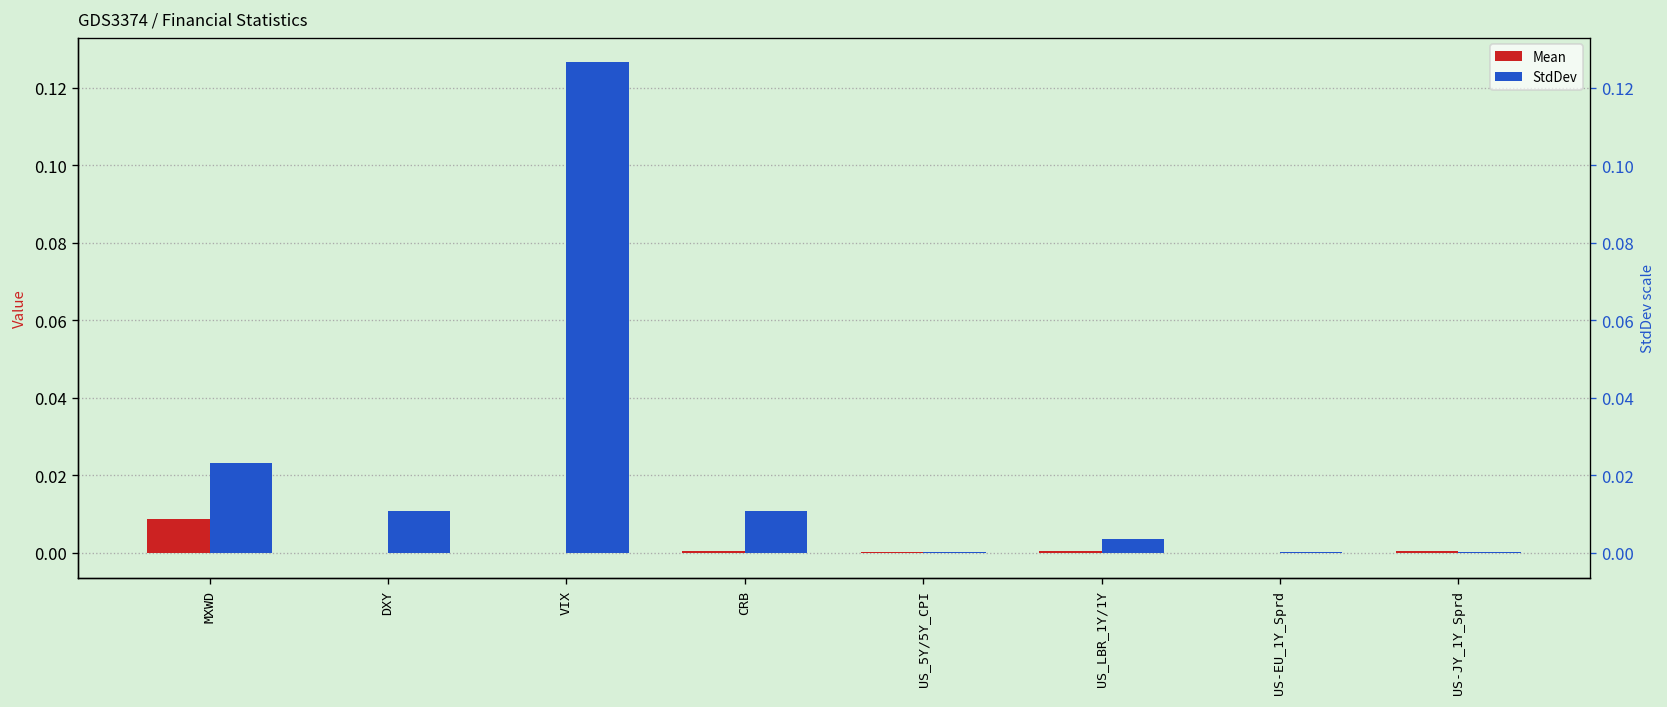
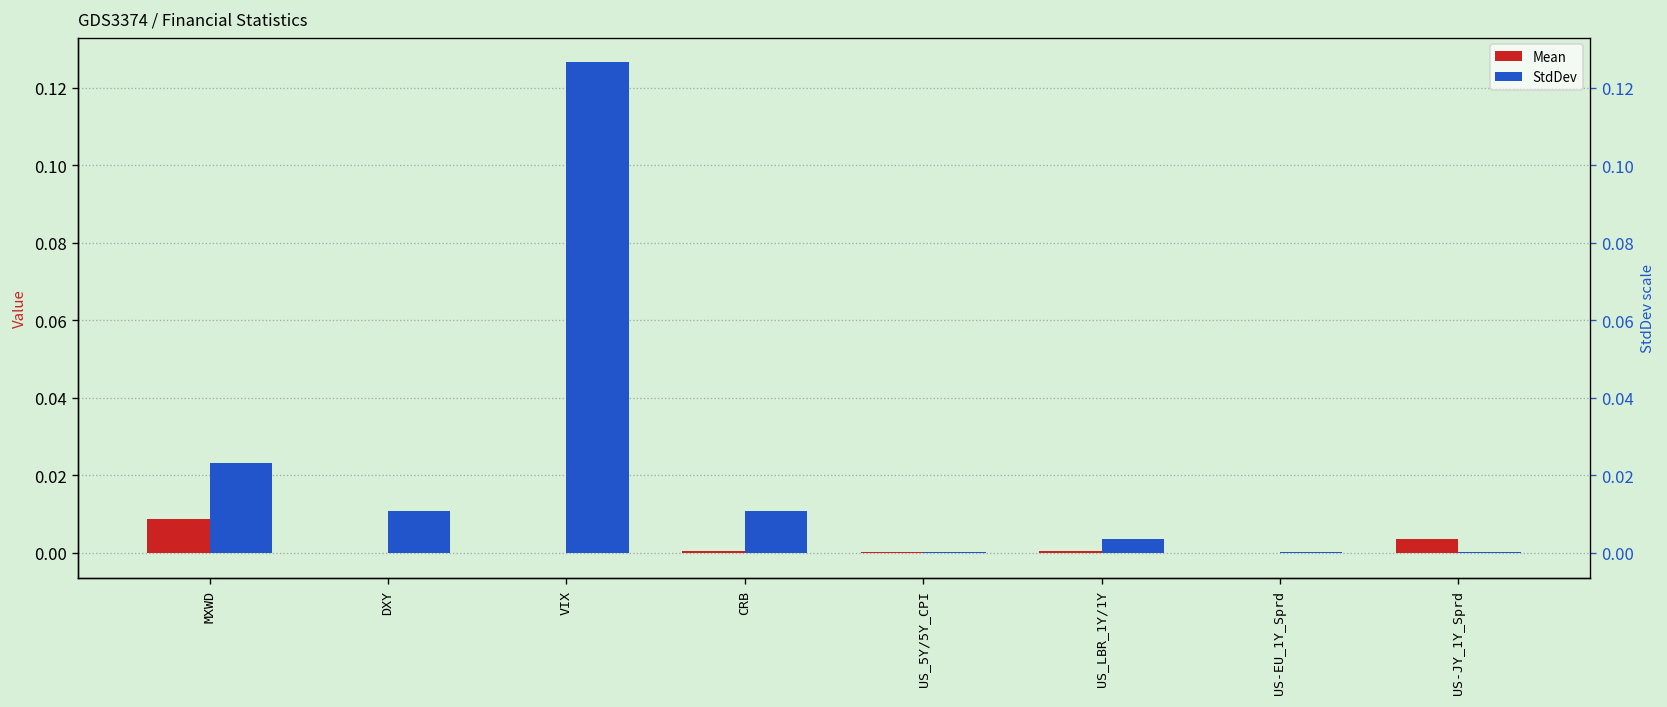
Mean, US-JY_1Y_Sprd: 0.000 -> 0.004
